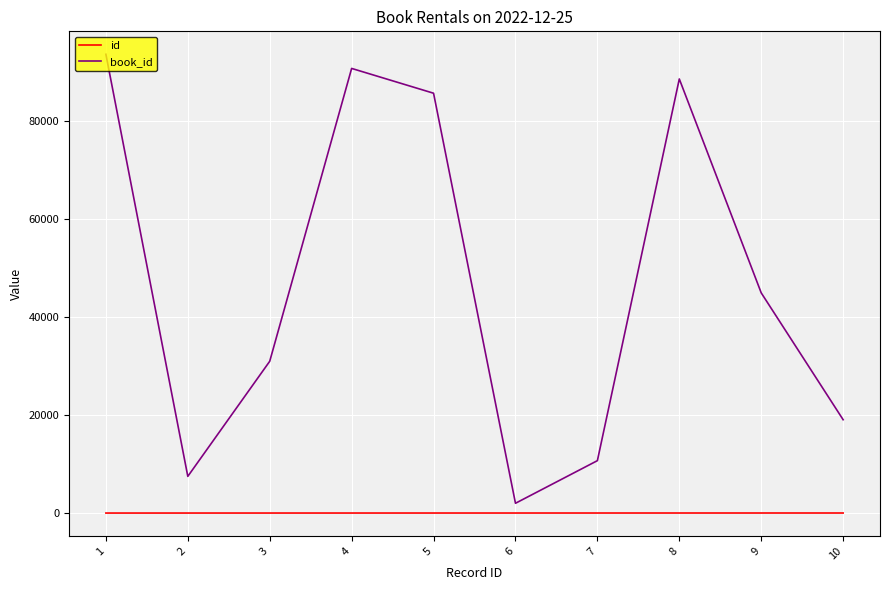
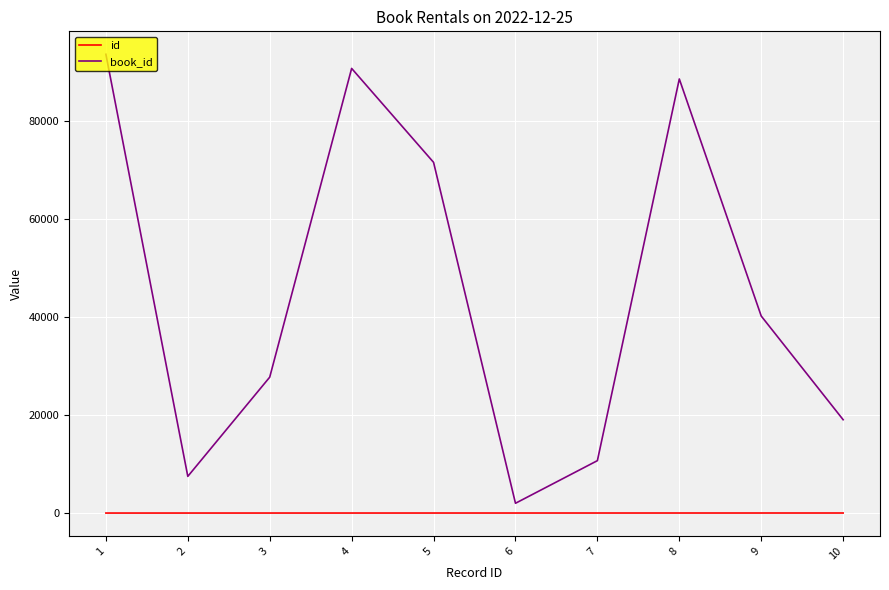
book_id, 3: 31000 -> 28000
book_id, 5: 86000 -> 72000
book_id, 9: 45000 -> 40000
